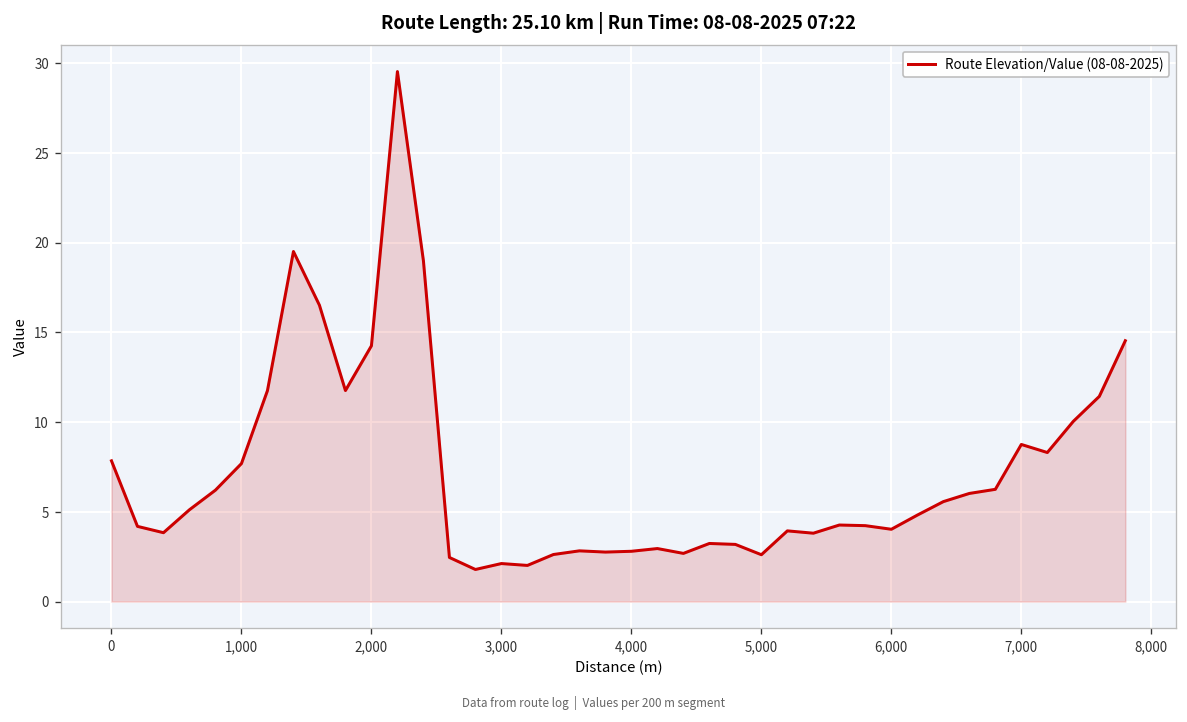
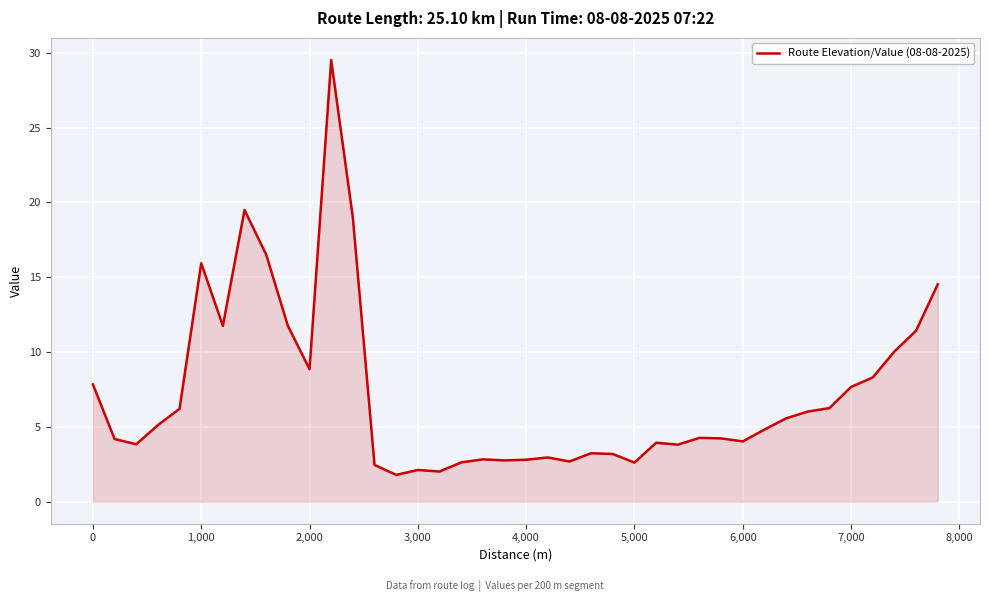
1,000: 7.7 -> 15.9
2,000: 14.2 -> 8.9
7,000: 8.8 -> 7.7
